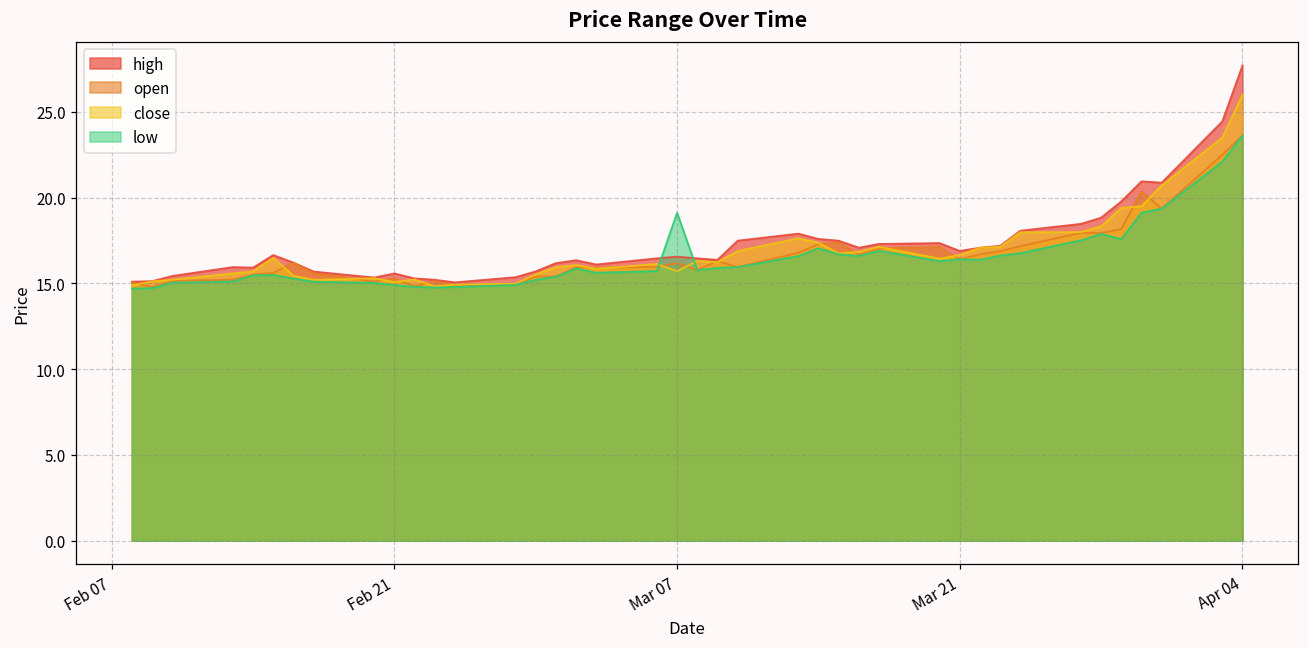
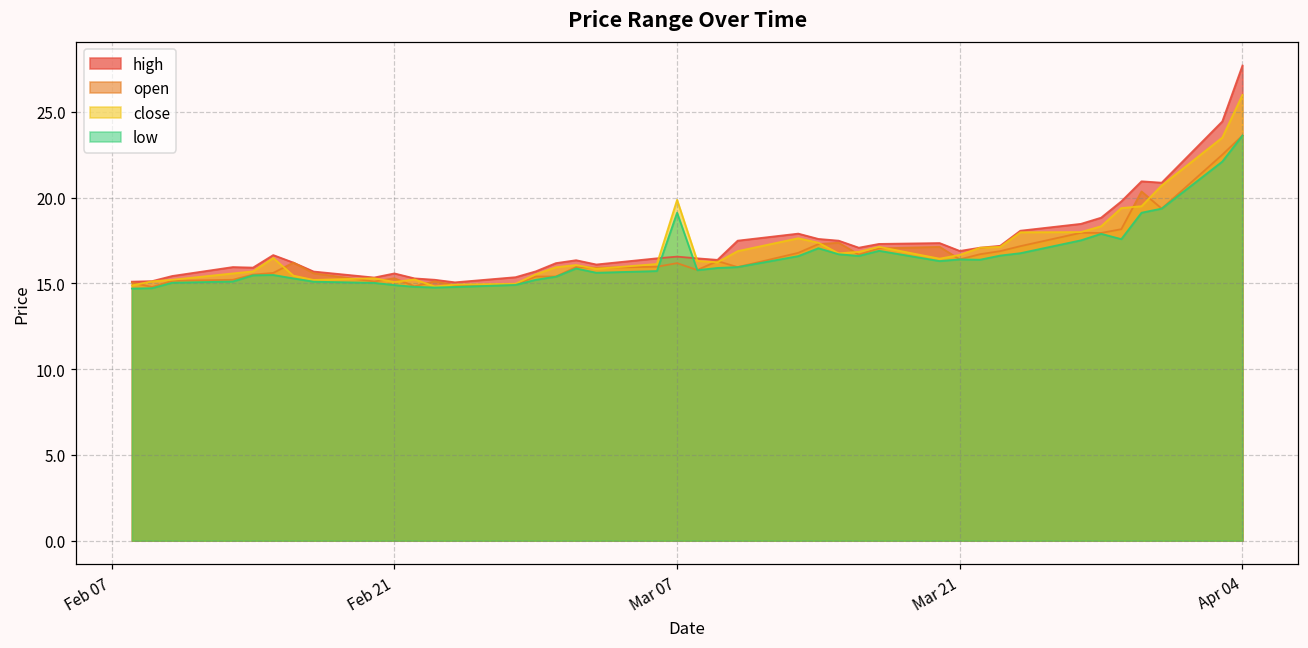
close, Mar 07: 15.7 -> 19.9
